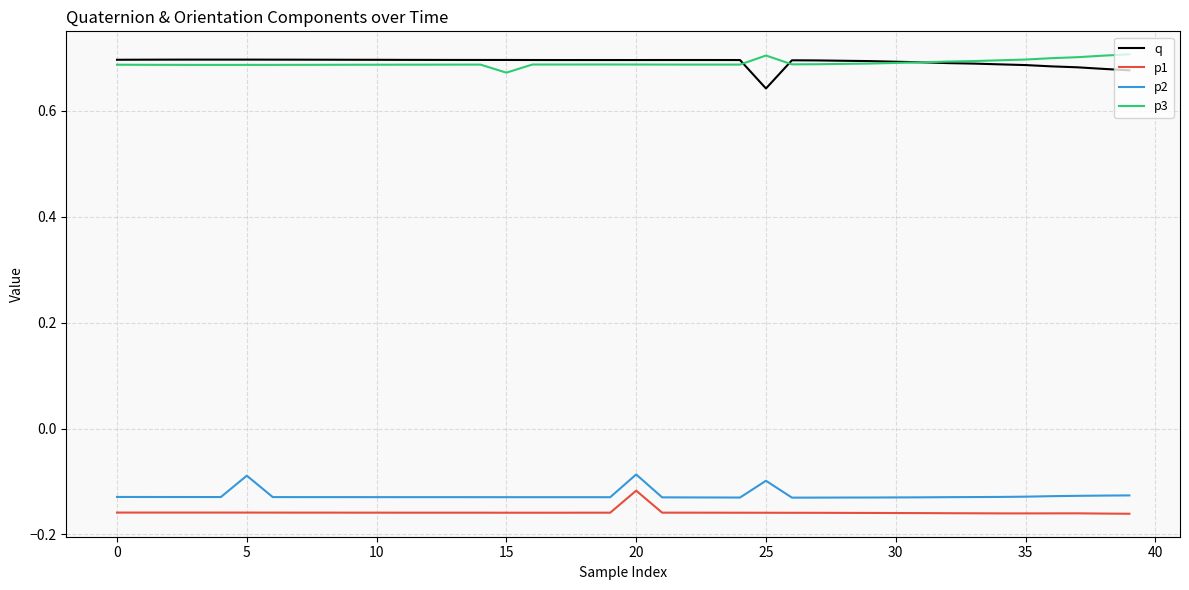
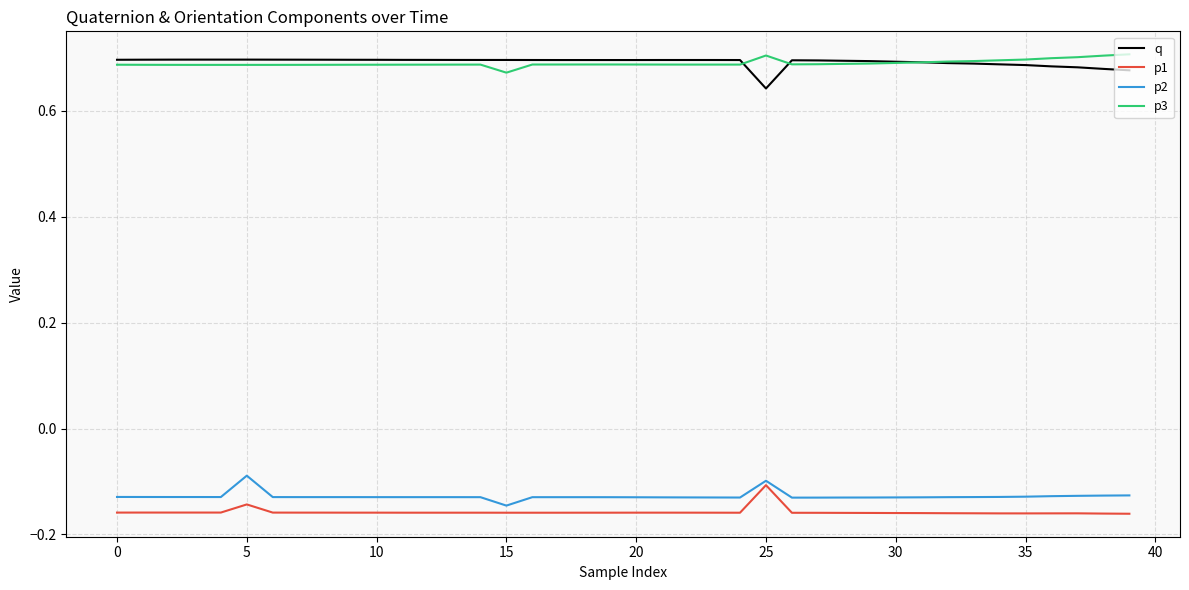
p1, 5: -0.16 -> -0.14
p2, 15: -0.13 -> -0.15
p1, 20: -0.12 -> -0.16
p2, 20: -0.09 -> -0.13
p1, 25: -0.16 -> -0.11
